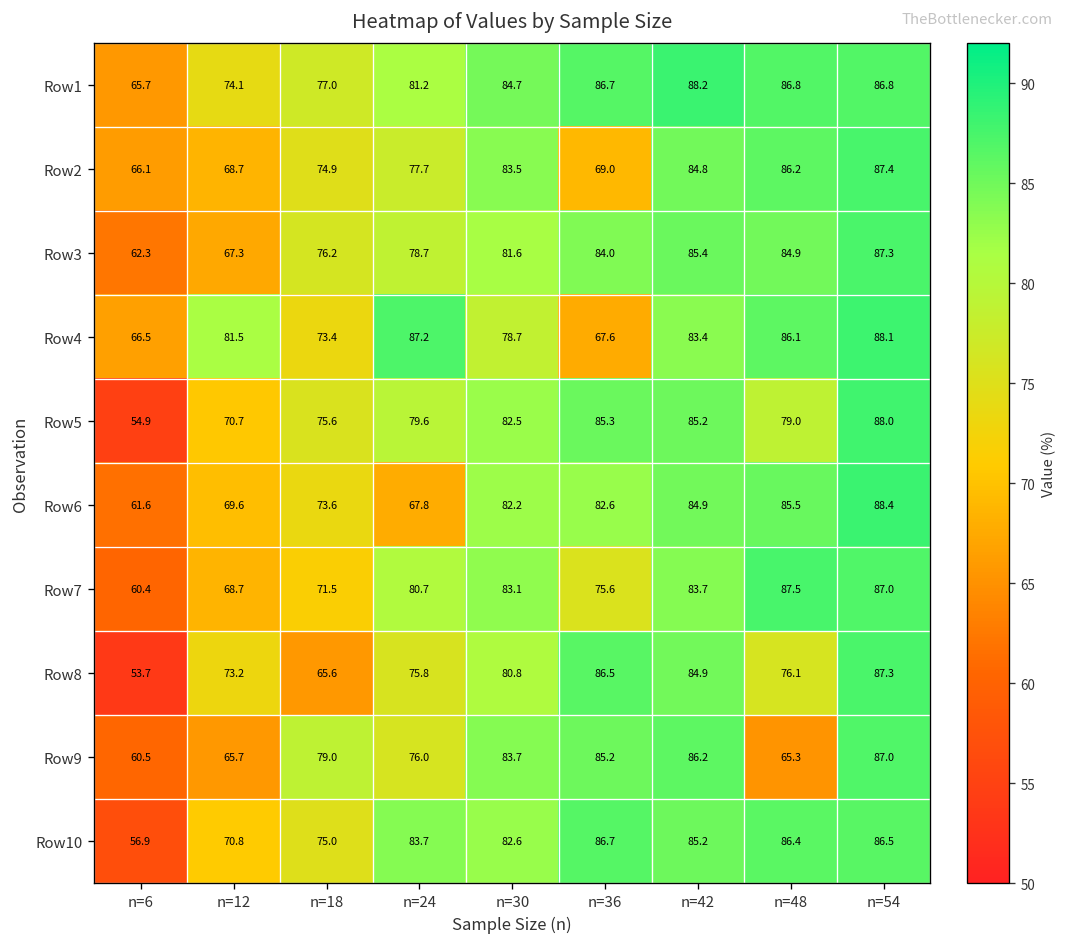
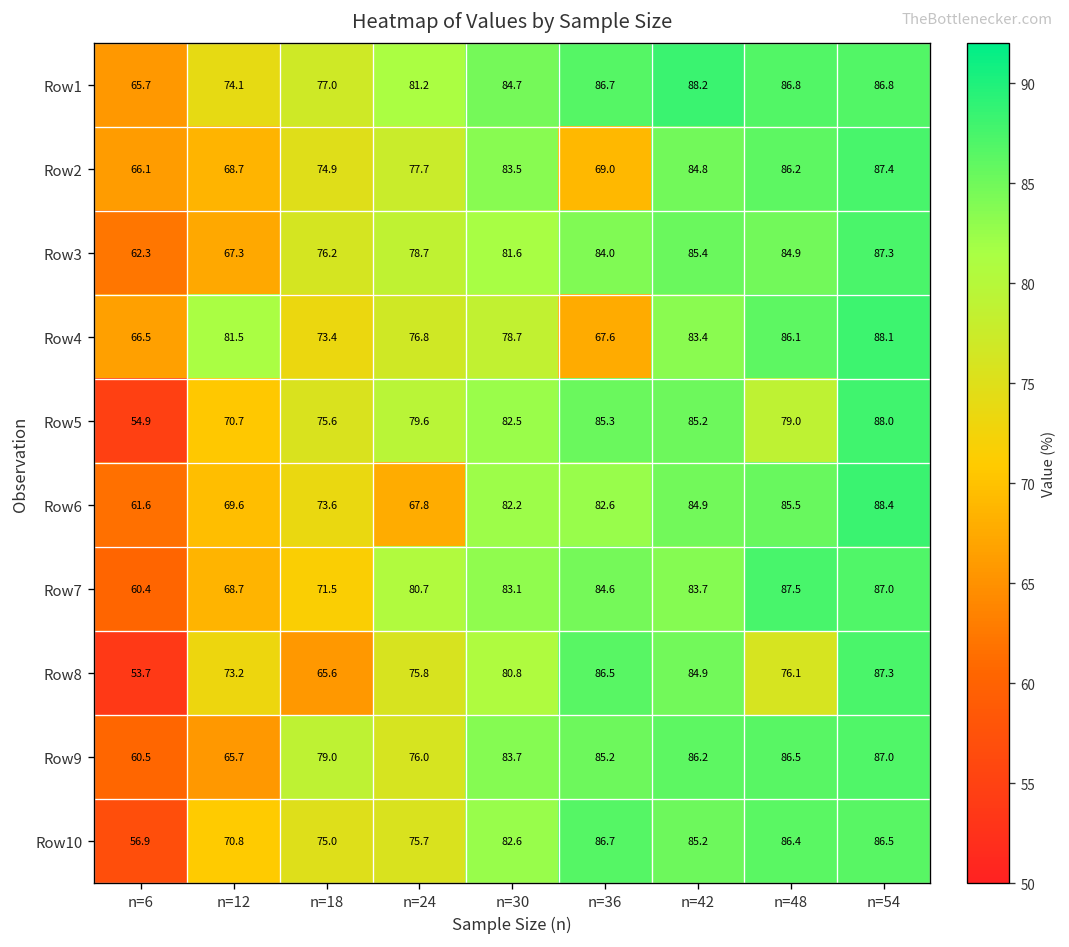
Row4, n=24: 87.2 -> 76.8
Row7, n=36: 75.6 -> 84.6
Row9, n=48: 65.3 -> 86.5
Row10, n=24: 83.7 -> 75.7
